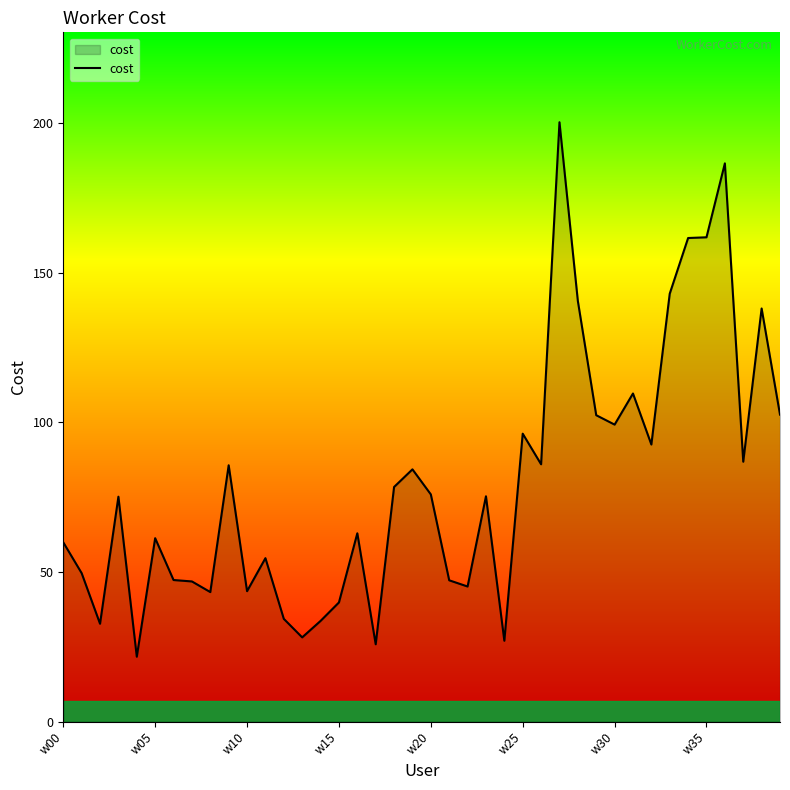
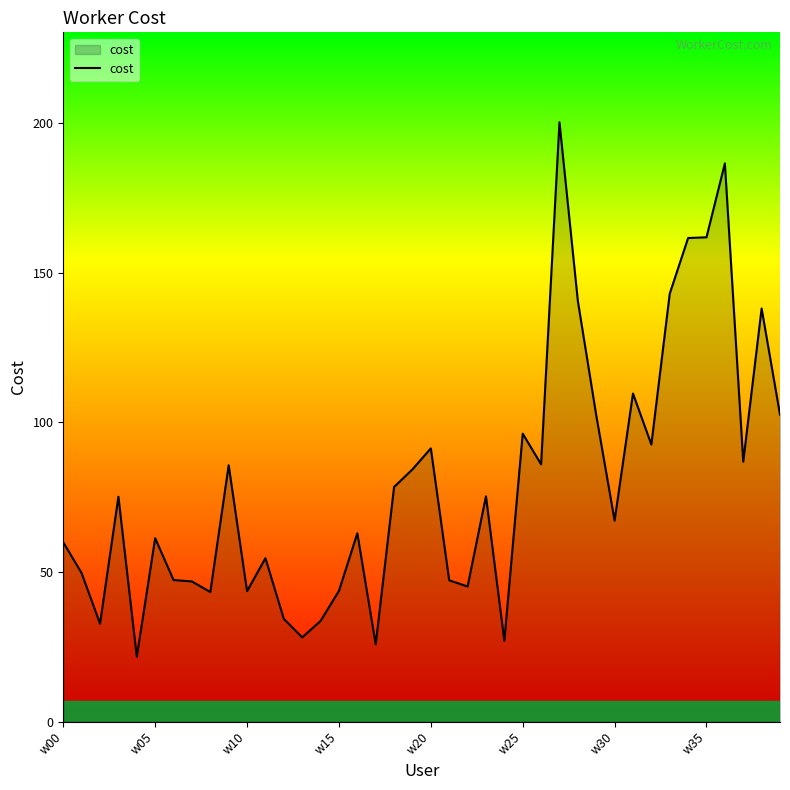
w15: 40 -> 44
w20: 76 -> 91
w30: 99 -> 67
